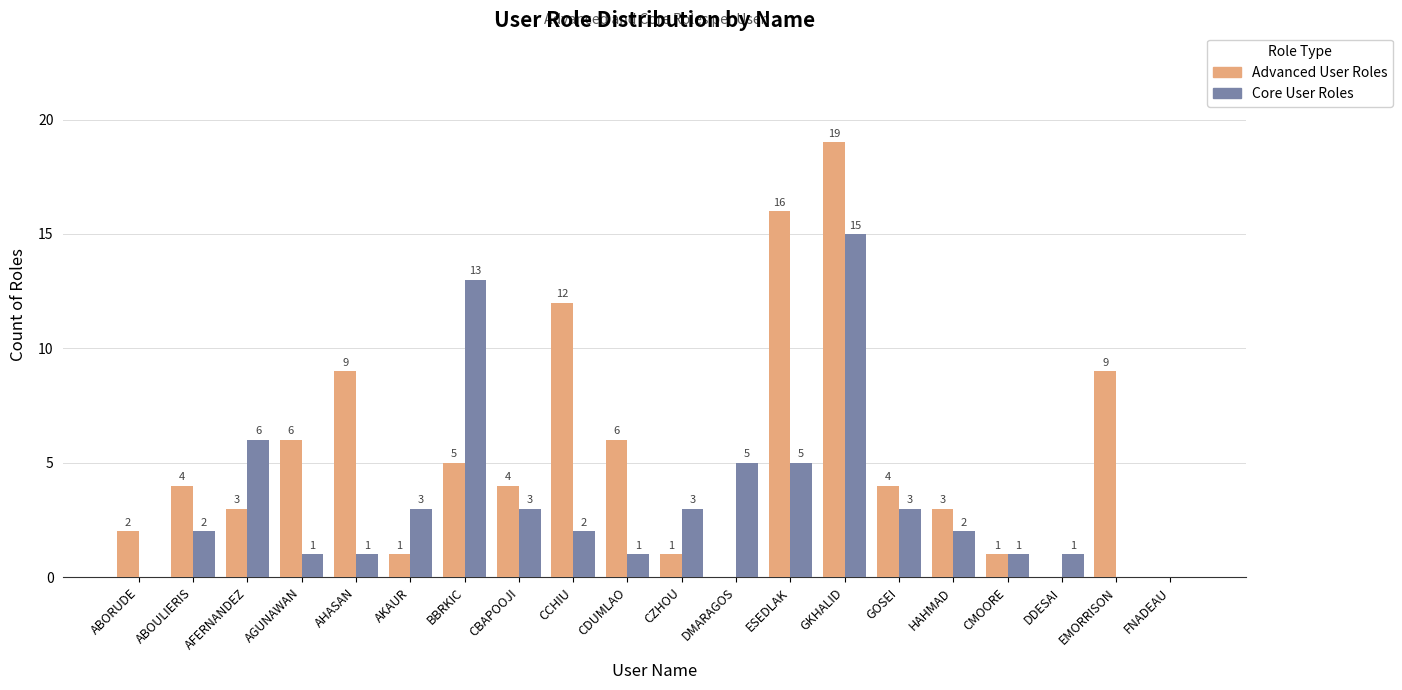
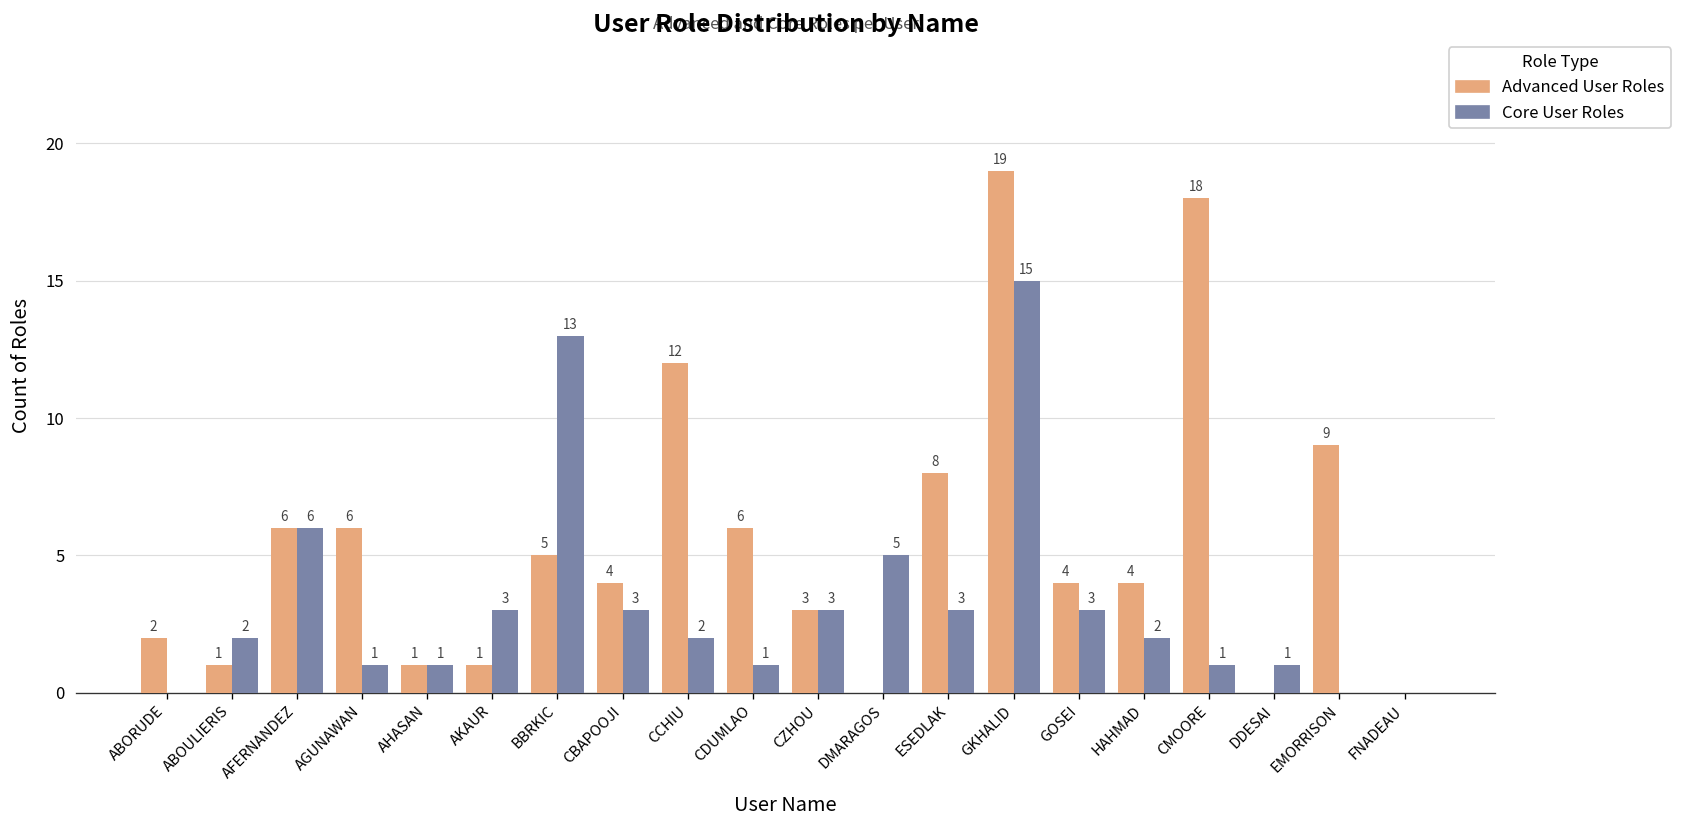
Advanced User Roles, ABOULIERIS: 4 -> 1
Advanced User Roles, AFERNANDEZ: 3 -> 6
Advanced User Roles, AHASAN: 9 -> 1
Advanced User Roles, CZHOU: 1 -> 3
Advanced User Roles, ESEDLAK: 16 -> 8
Core User Roles, ESEDLAK: 5 -> 3
Advanced User Roles, HAHMAD: 3 -> 4
Advanced User Roles, CMOORE: 1 -> 18
